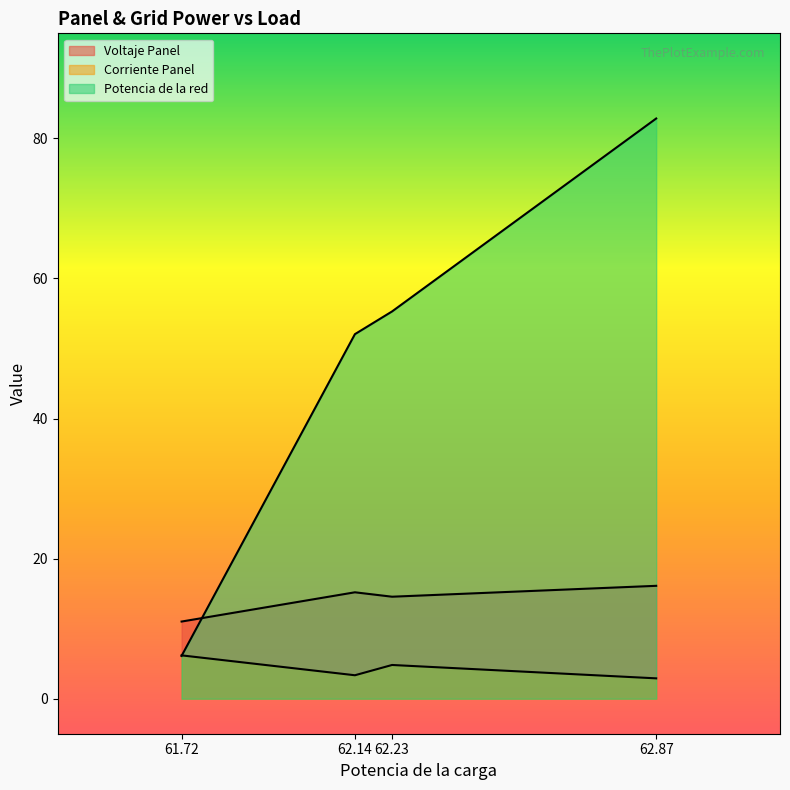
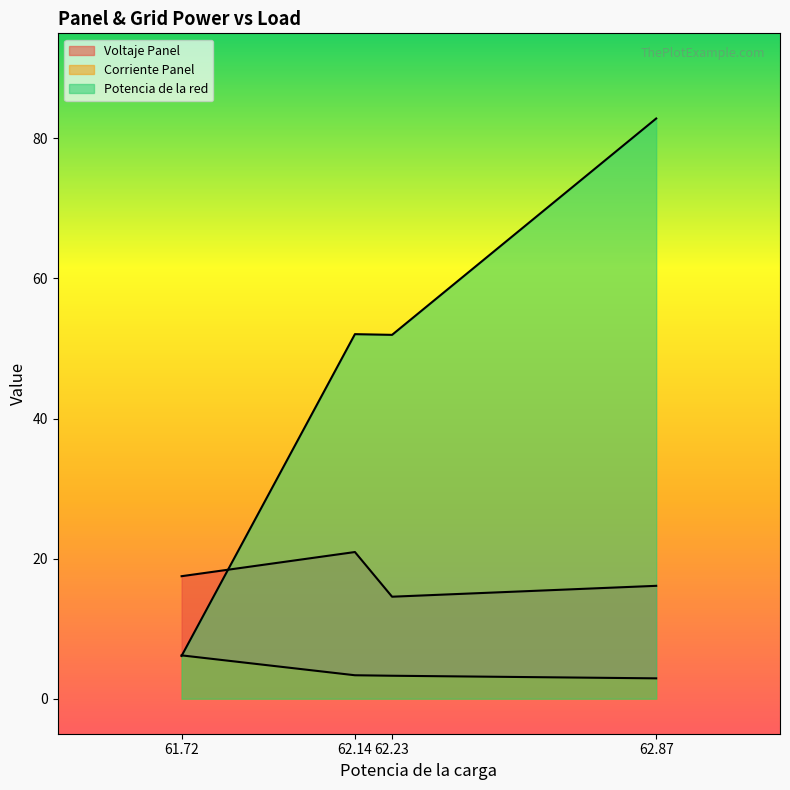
Voltaje Panel, 61.72: 11 -> 17
Voltaje Panel, 62.14: 15 -> 21
Corriente Panel, 62.23: 5 -> 3
Potencia de la red, 62.23: 55 -> 52
